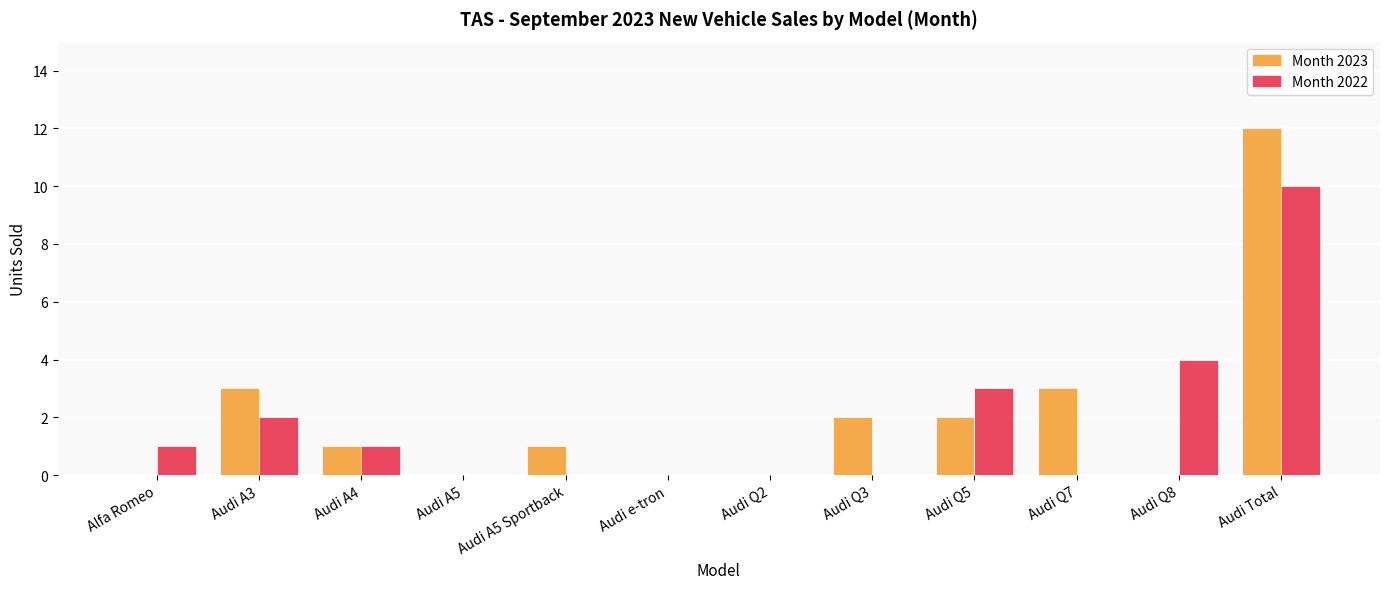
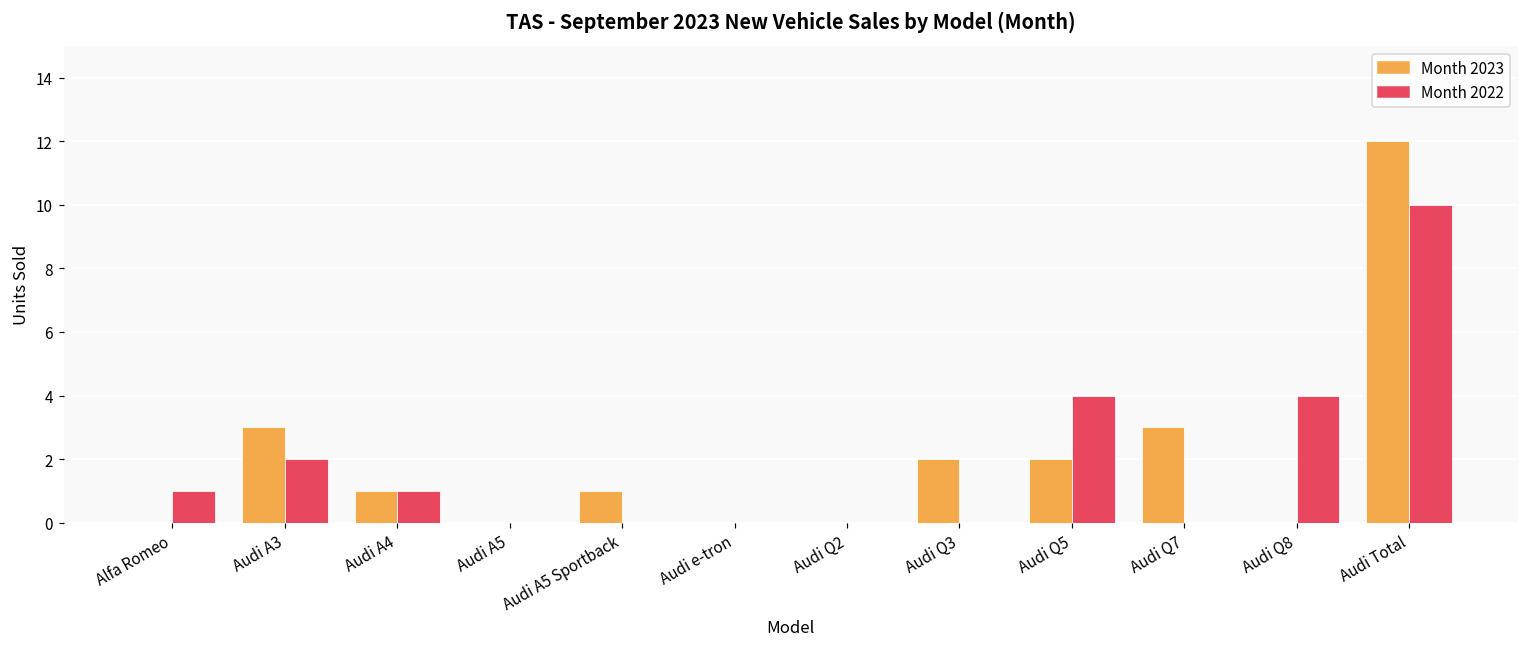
Month 2022, Audi Q5: 3 -> 4
